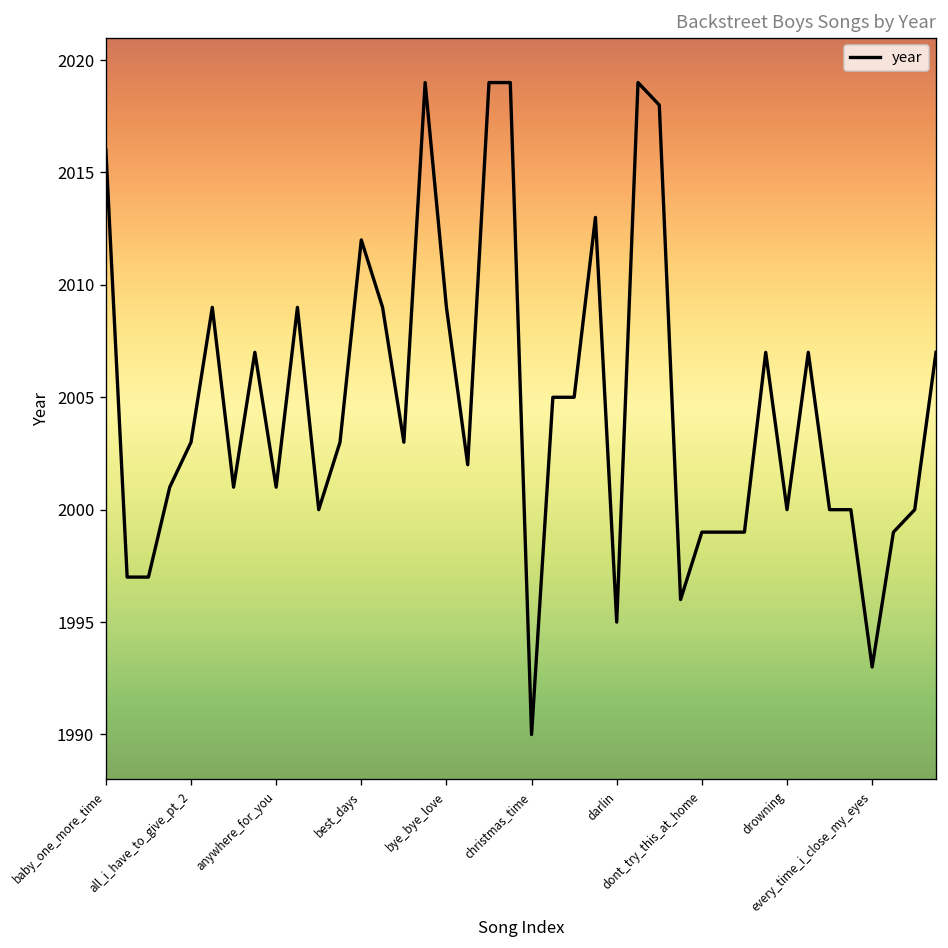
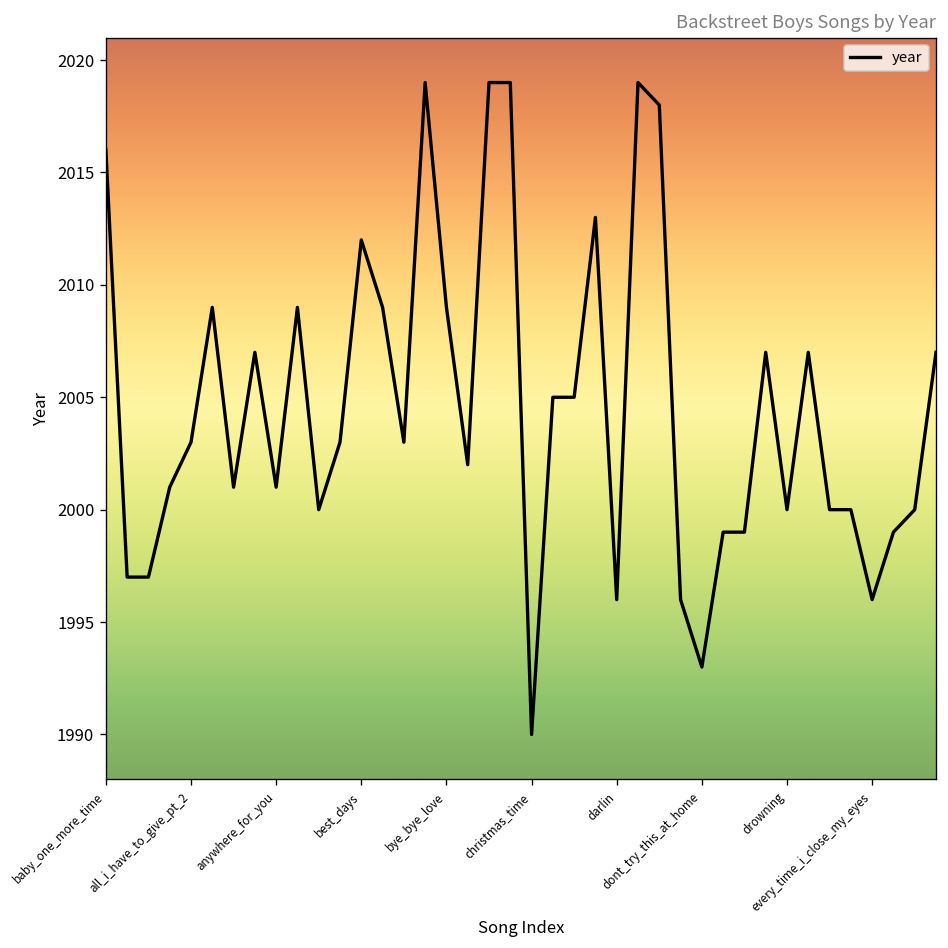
darlin: 1995 -> 1996
dont_try_this_at_home: 1999 -> 1993
every_time_i_close_my_eyes: 1993 -> 1996
